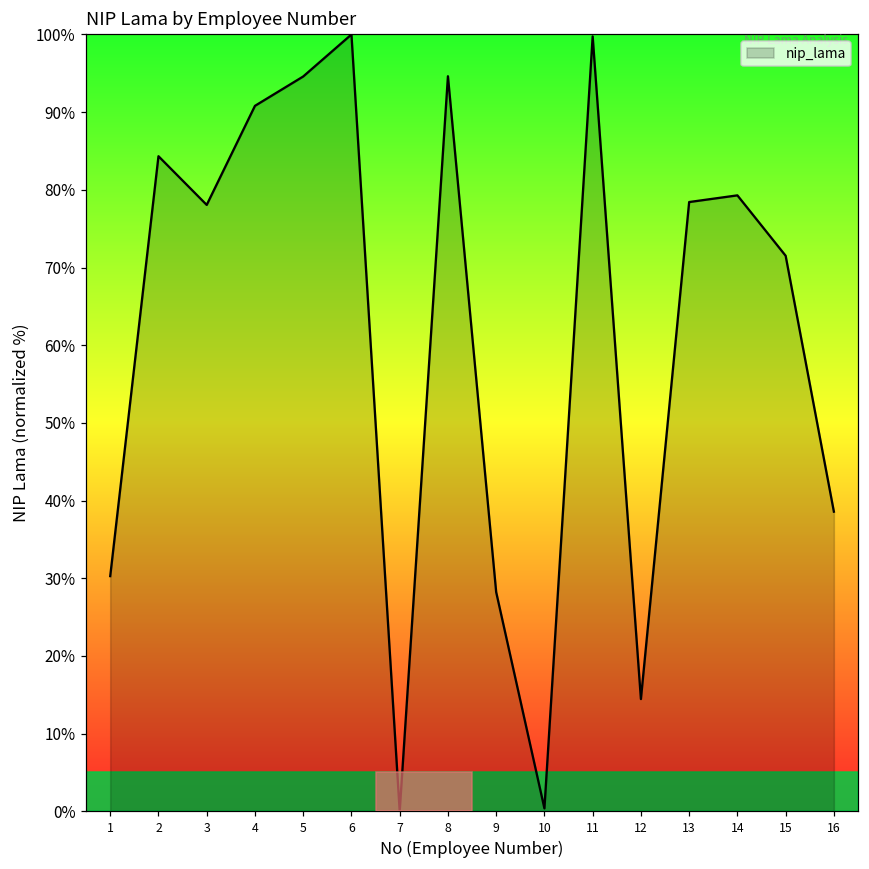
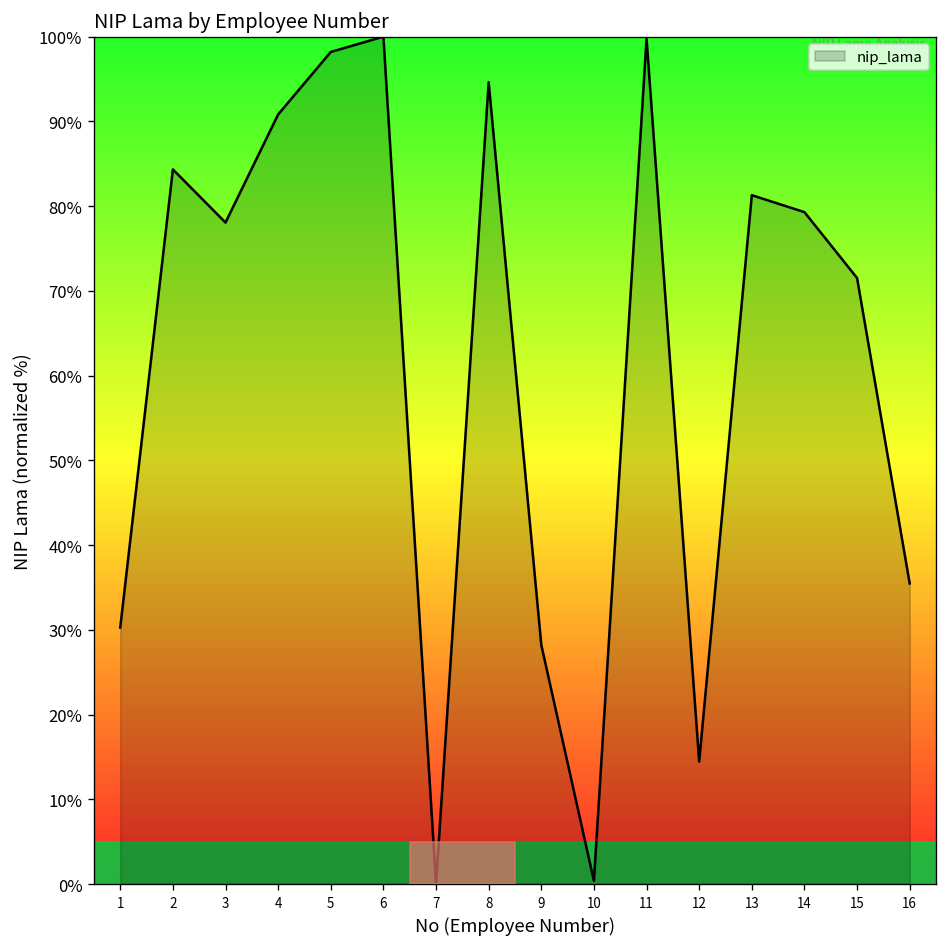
5: 95% -> 98%
13: 78% -> 81%
16: 39% -> 35%
